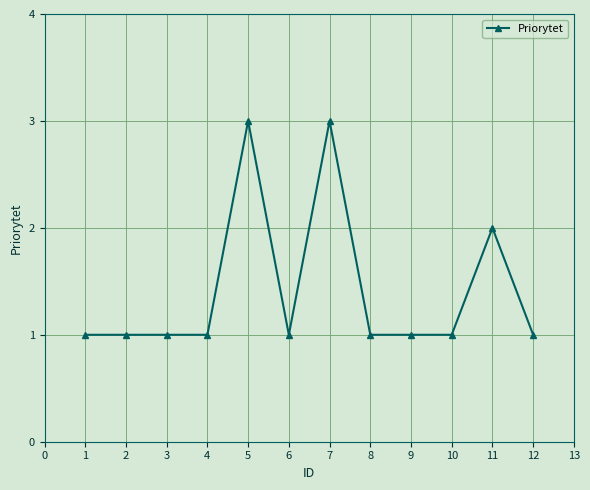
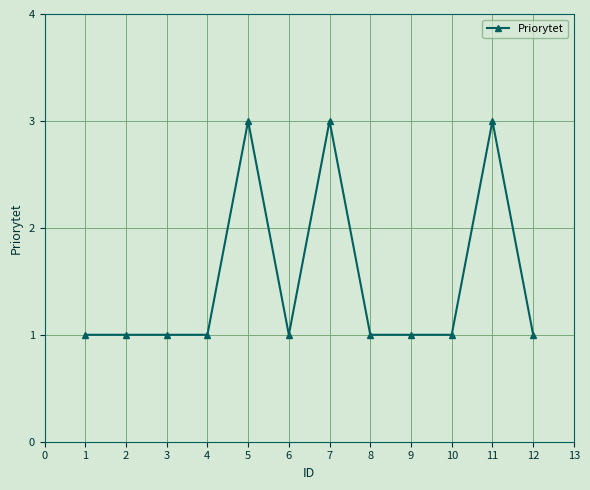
11: 2 -> 3
